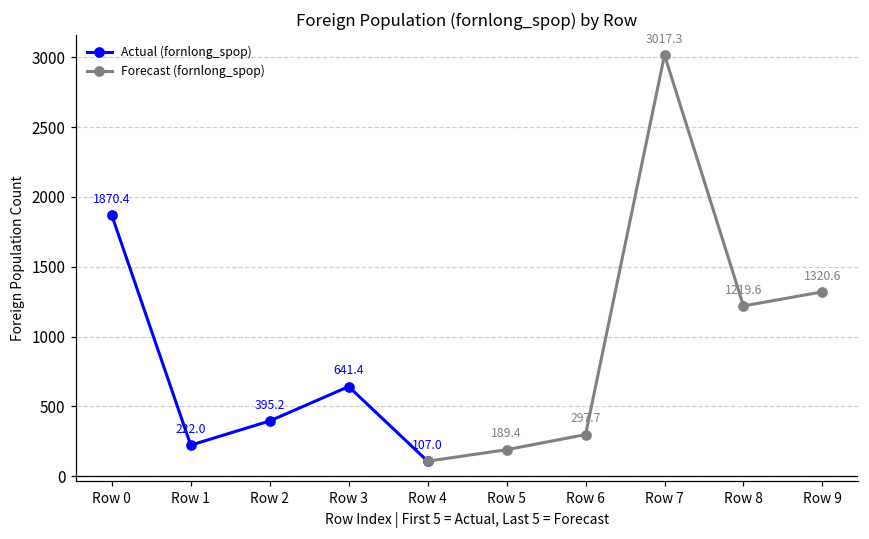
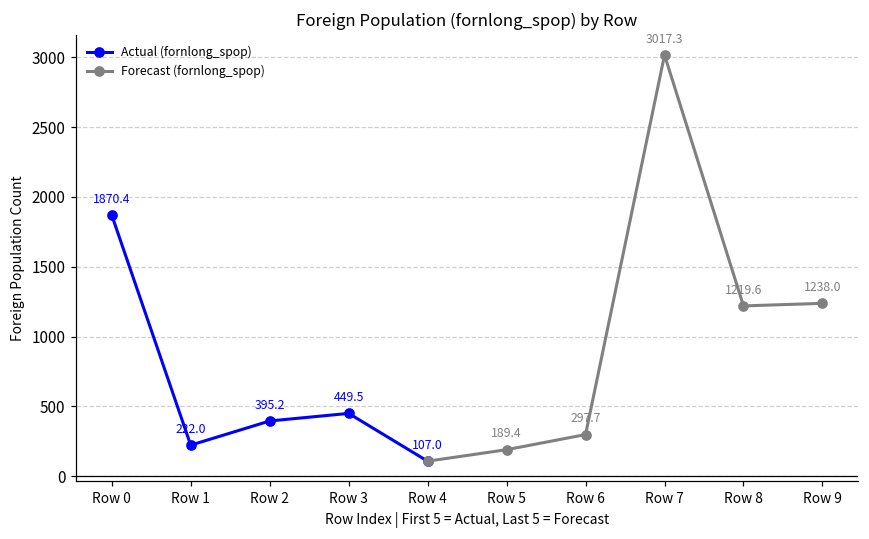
Actual (fornlong_spop), Row 3: 641.4 -> 449.5
Forecast (fornlong_spop), Row 9: 1320.6 -> 1238.0
